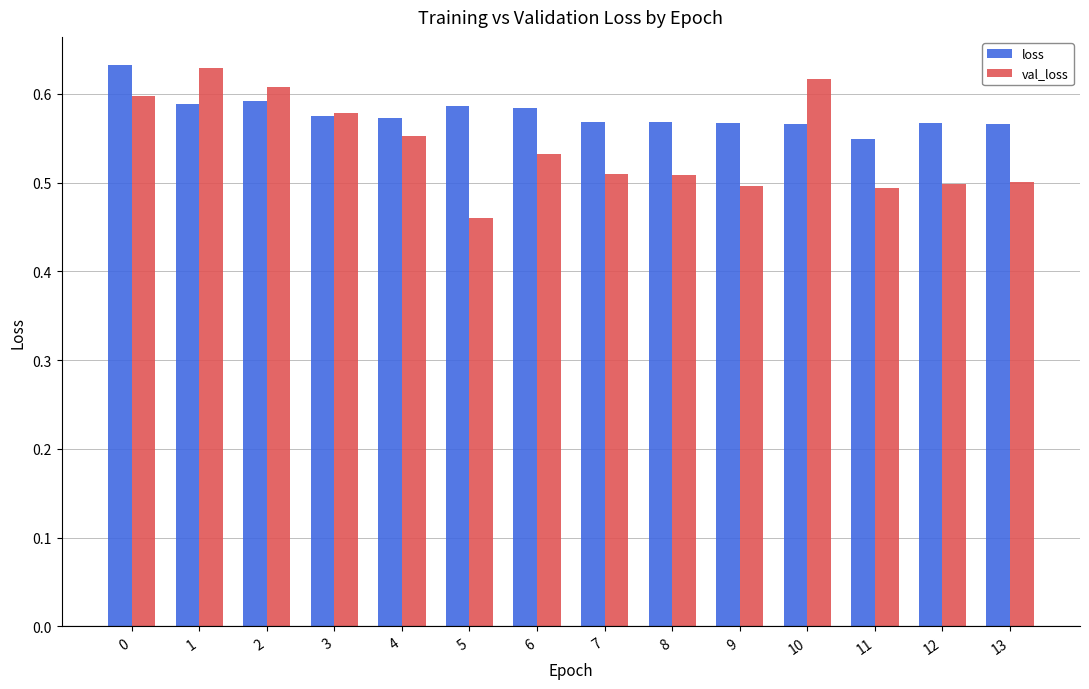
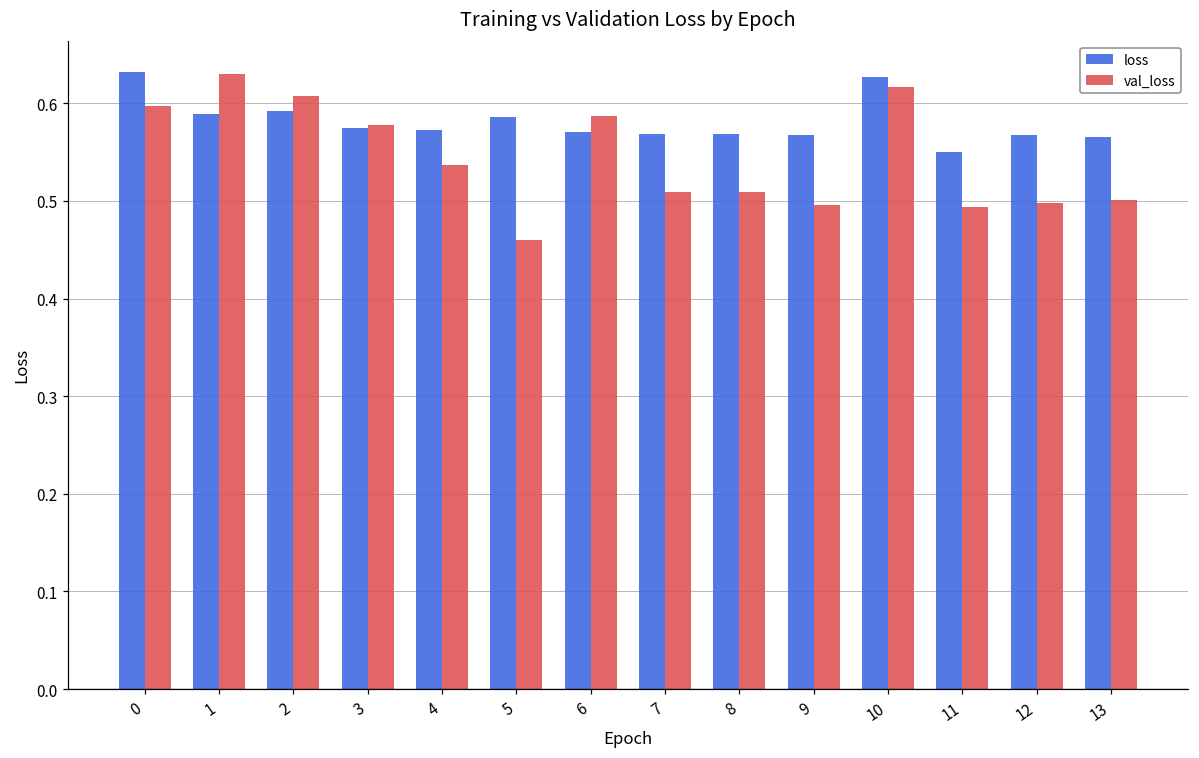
val_loss, 4: 0.55 -> 0.54
loss, 6: 0.58 -> 0.57
val_loss, 6: 0.53 -> 0.59
loss, 10: 0.57 -> 0.63
